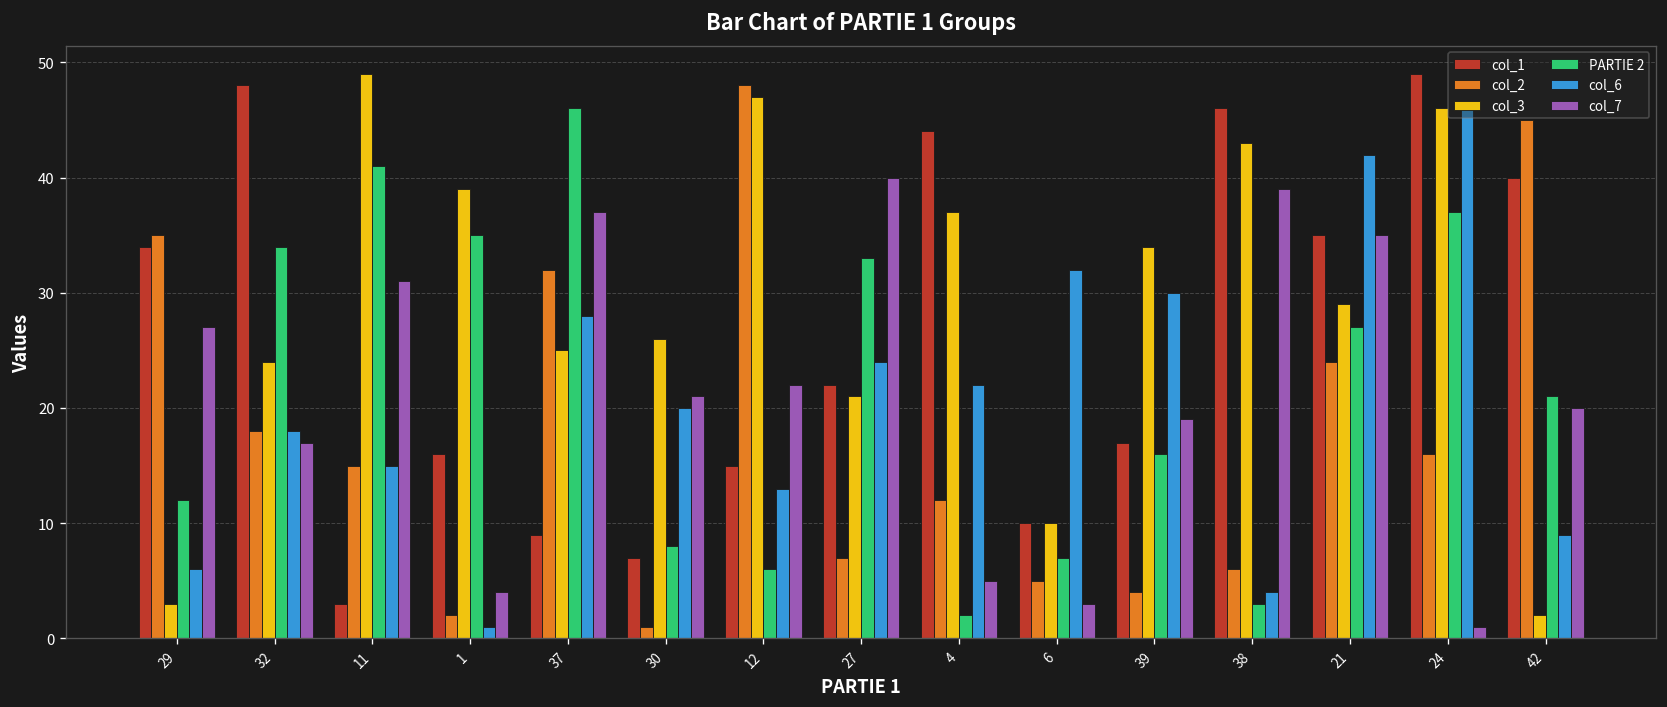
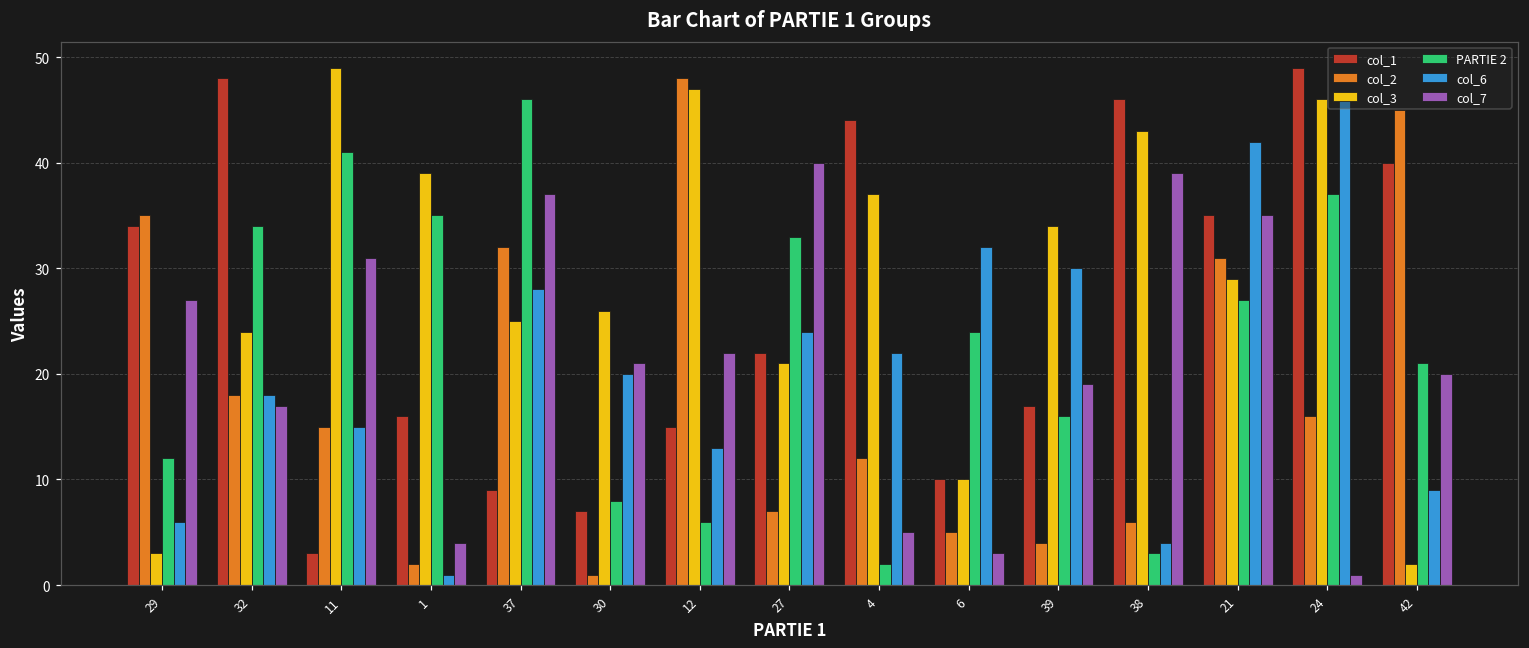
PARTIE 2, 6: 7 -> 24
col_2, 21: 24 -> 31
